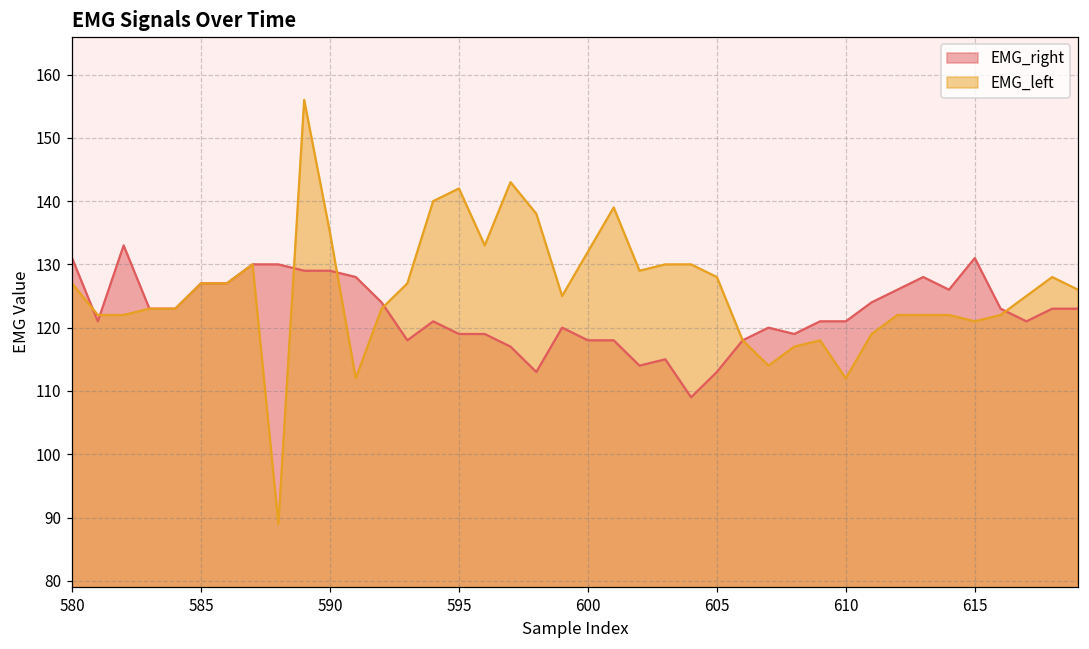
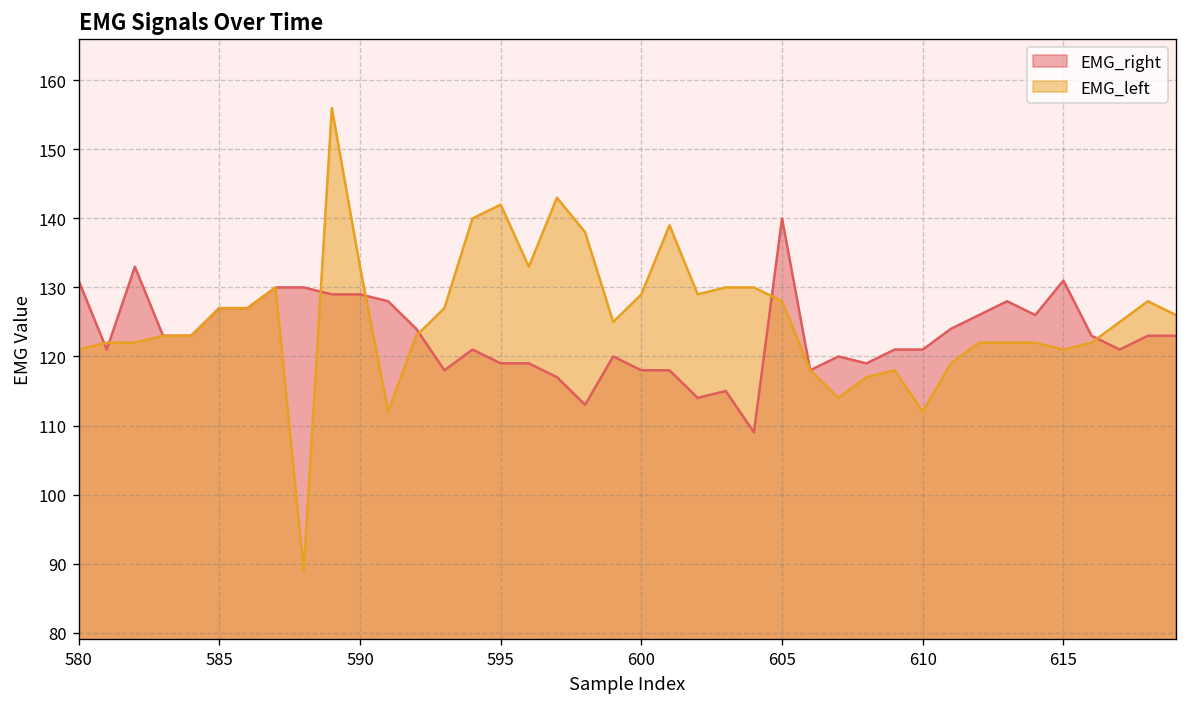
EMG_left, 580: 127 -> 121
EMG_left, 590: 135 -> 133
EMG_left, 600: 132 -> 129
EMG_right, 605: 113 -> 140
